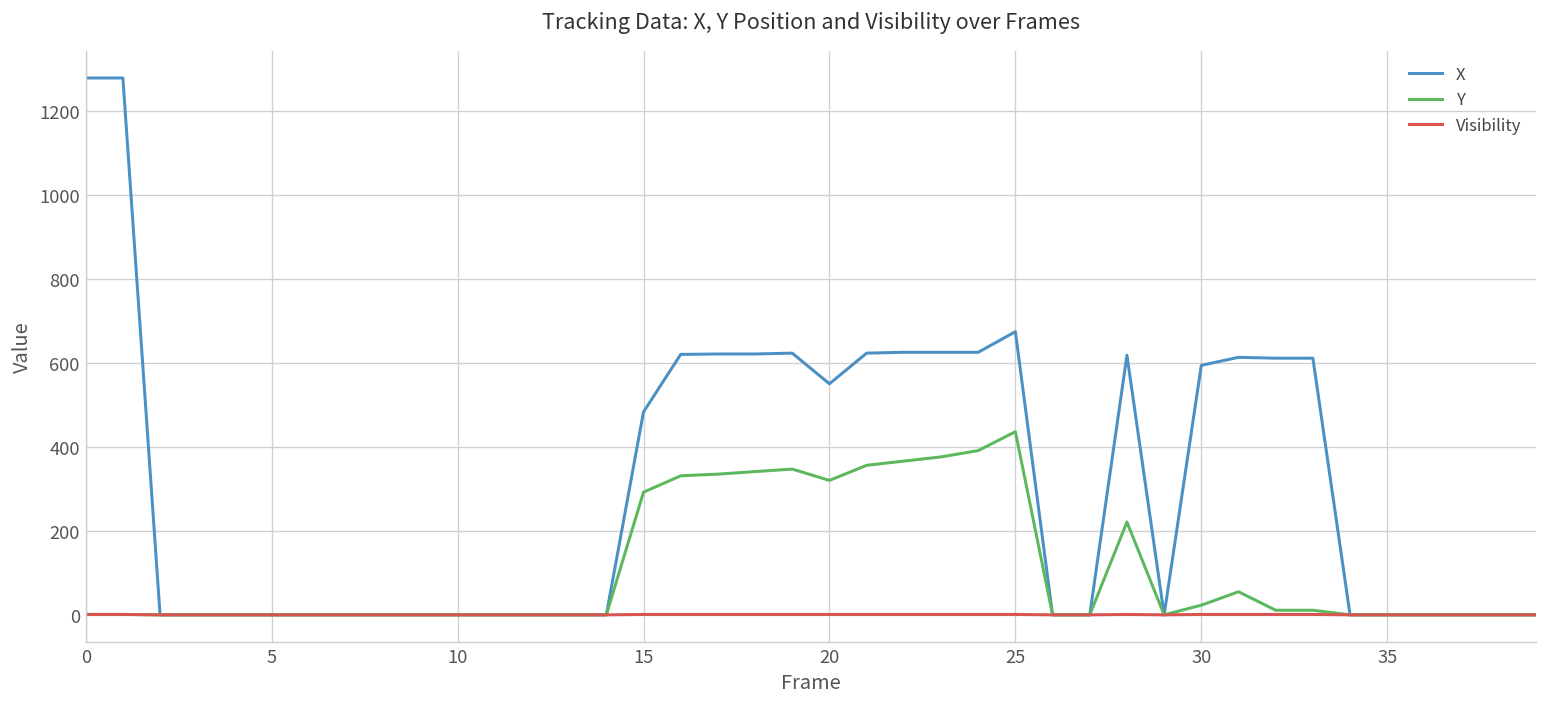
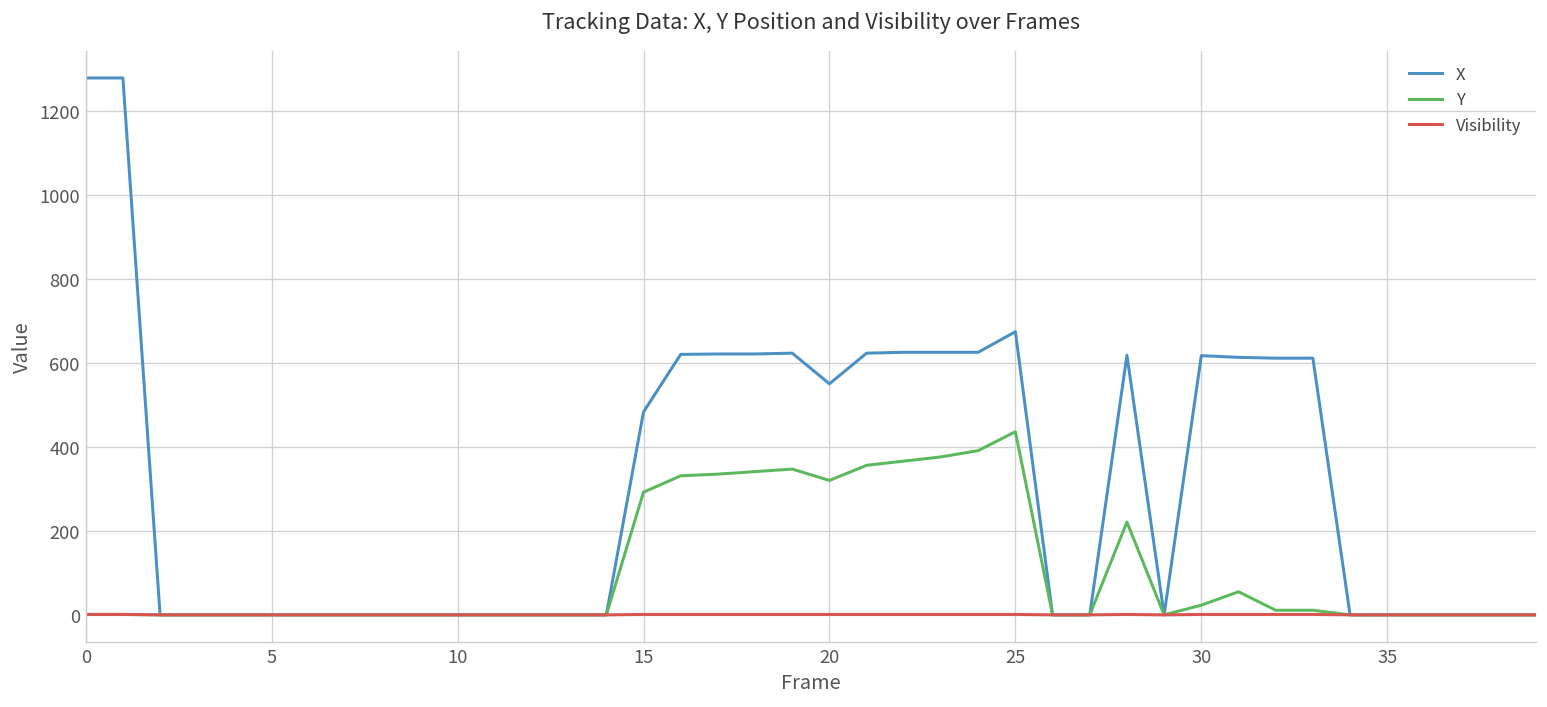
X, 30: 590 -> 620
